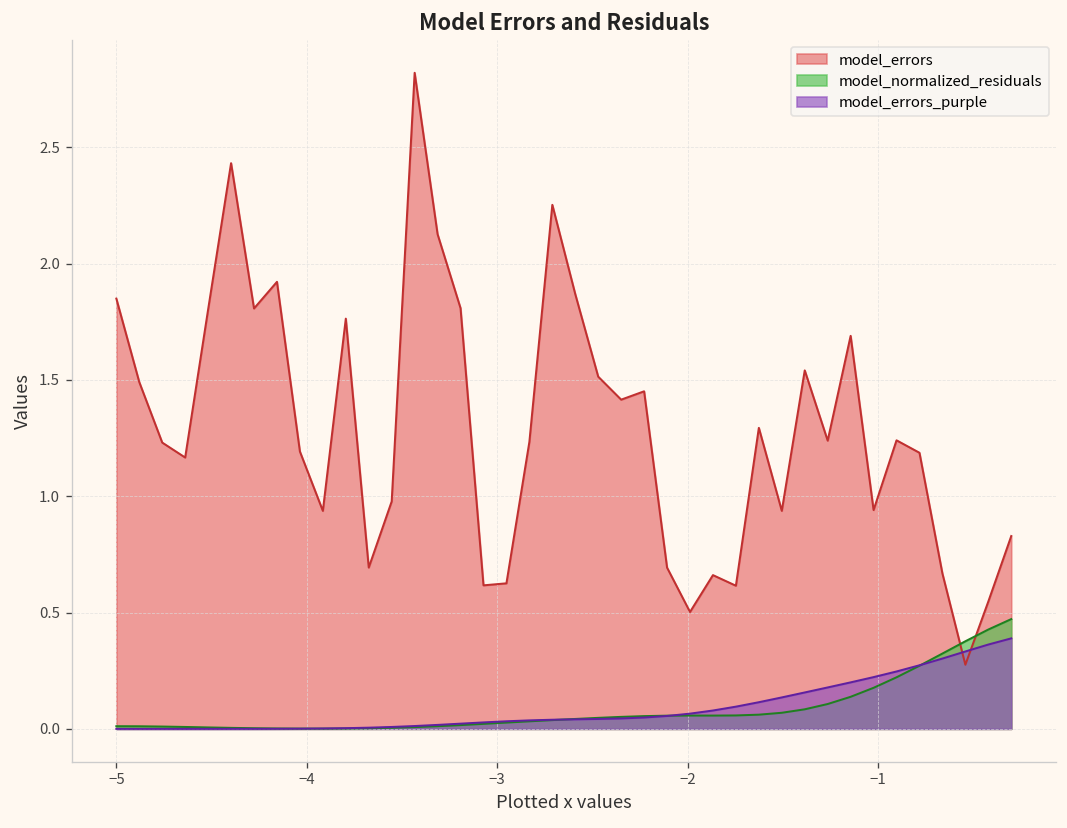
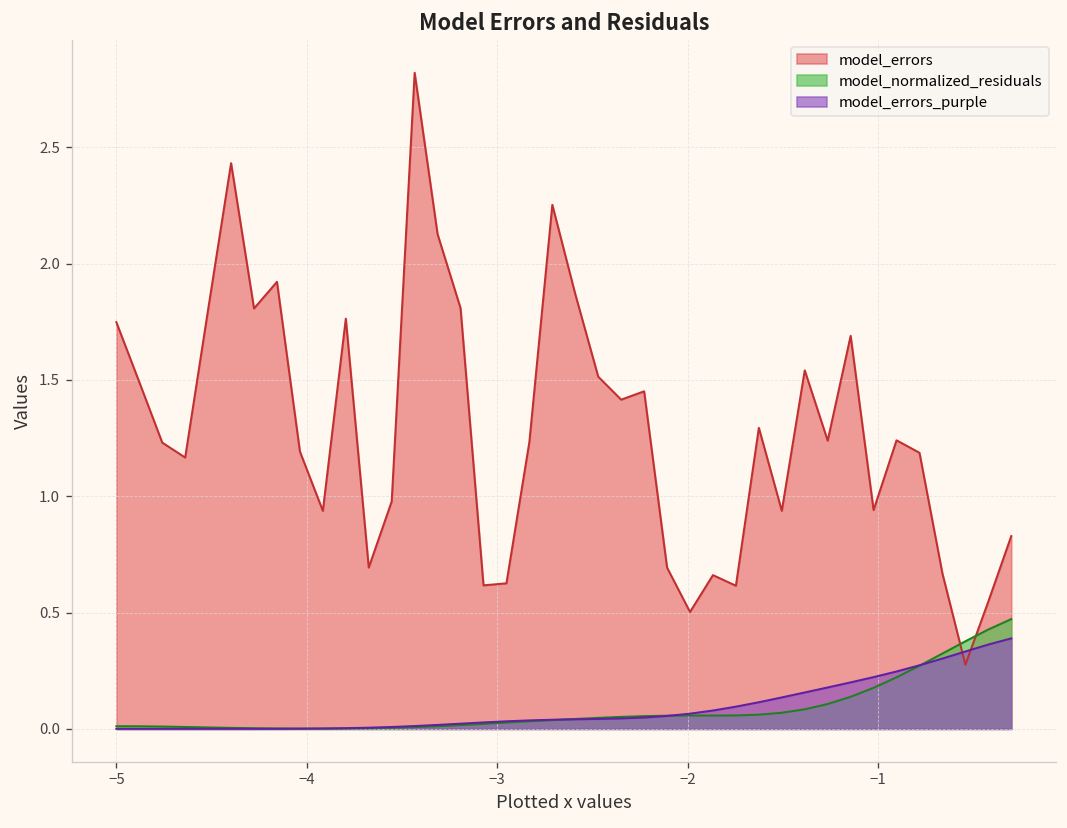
model_errors, −5: 1.85 -> 1.75
